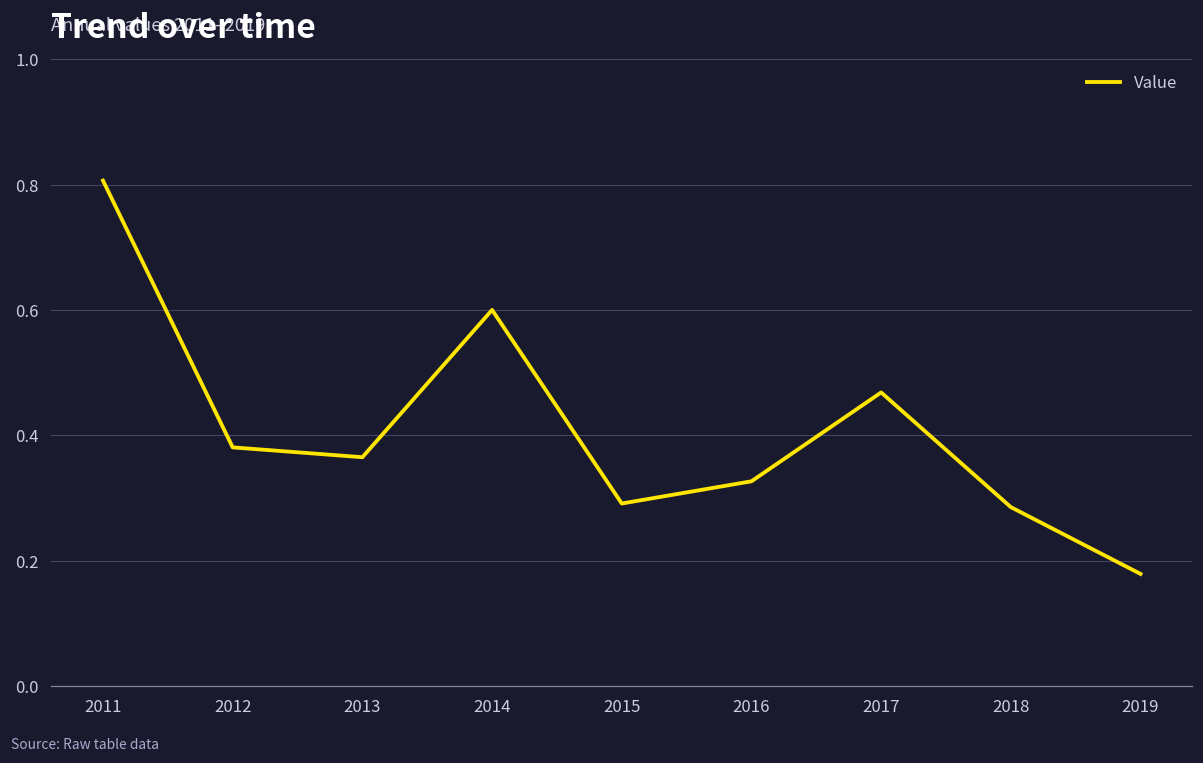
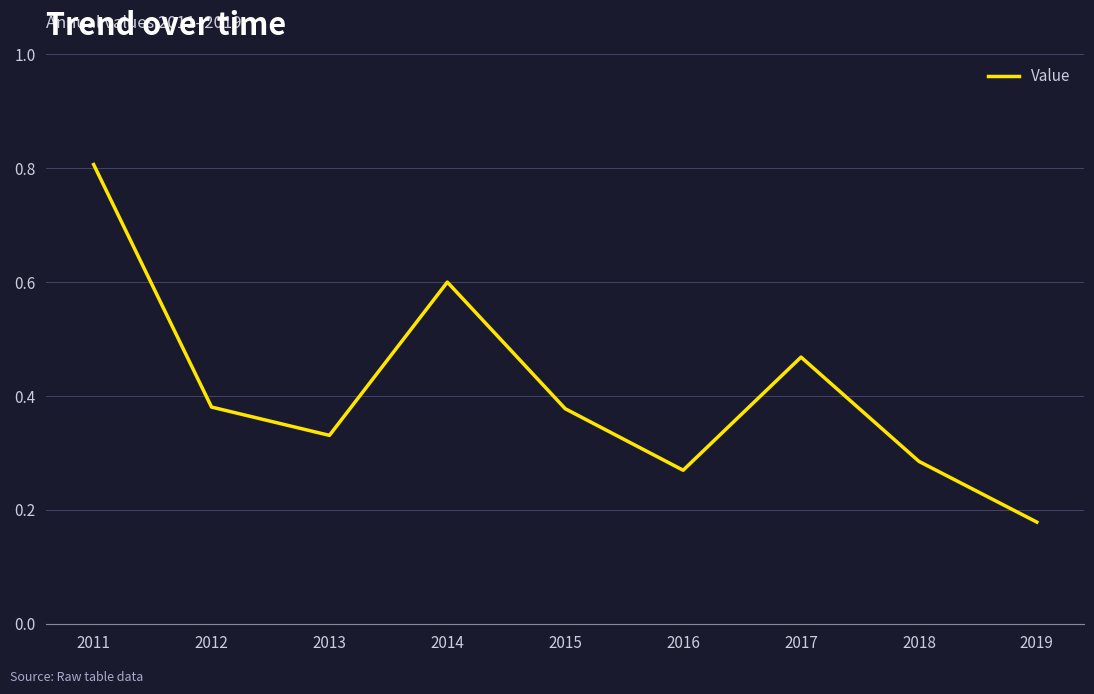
2013: 0.37 -> 0.33
2015: 0.29 -> 0.38
2016: 0.33 -> 0.27
